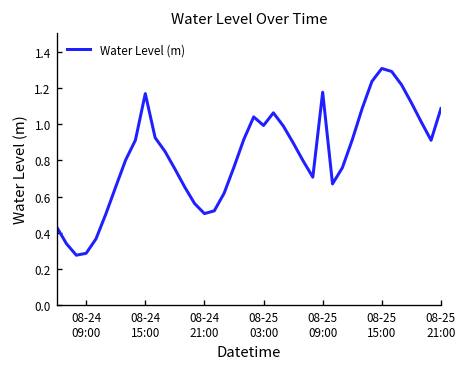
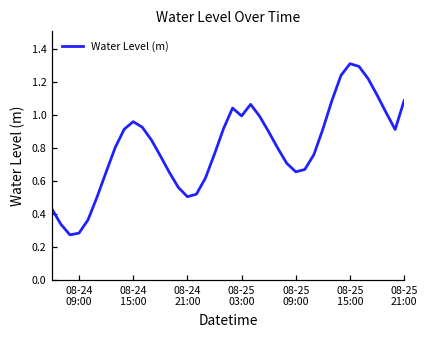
08-24 15:00: 1.17 -> 0.96
08-25 09:00: 1.18 -> 0.66
